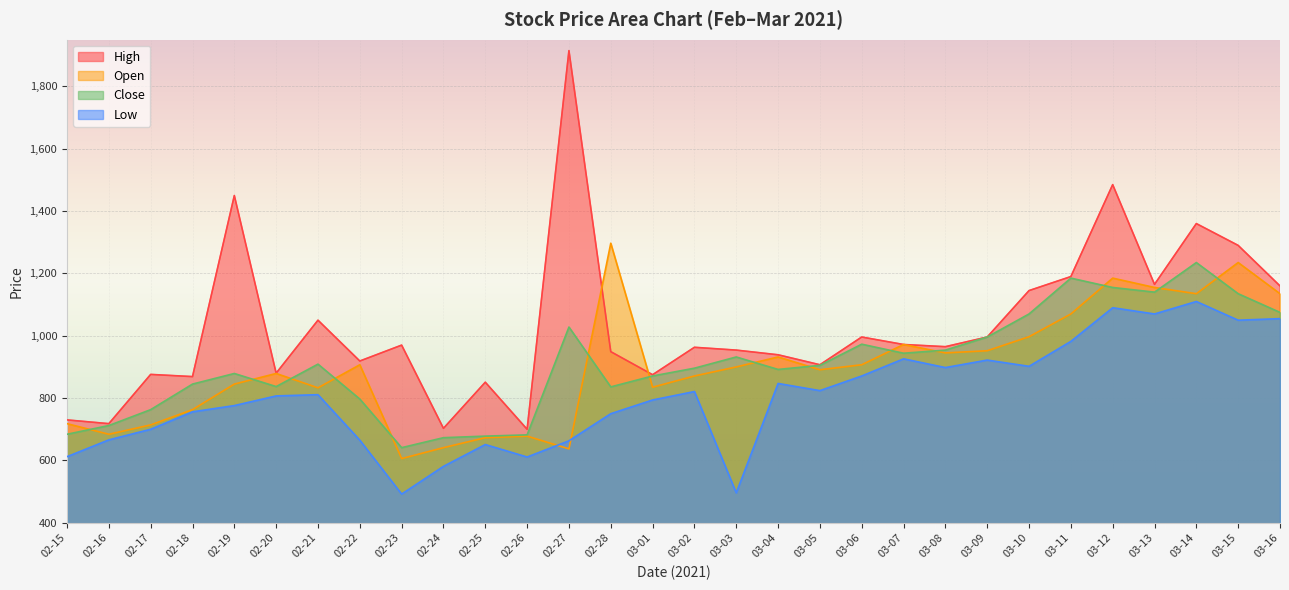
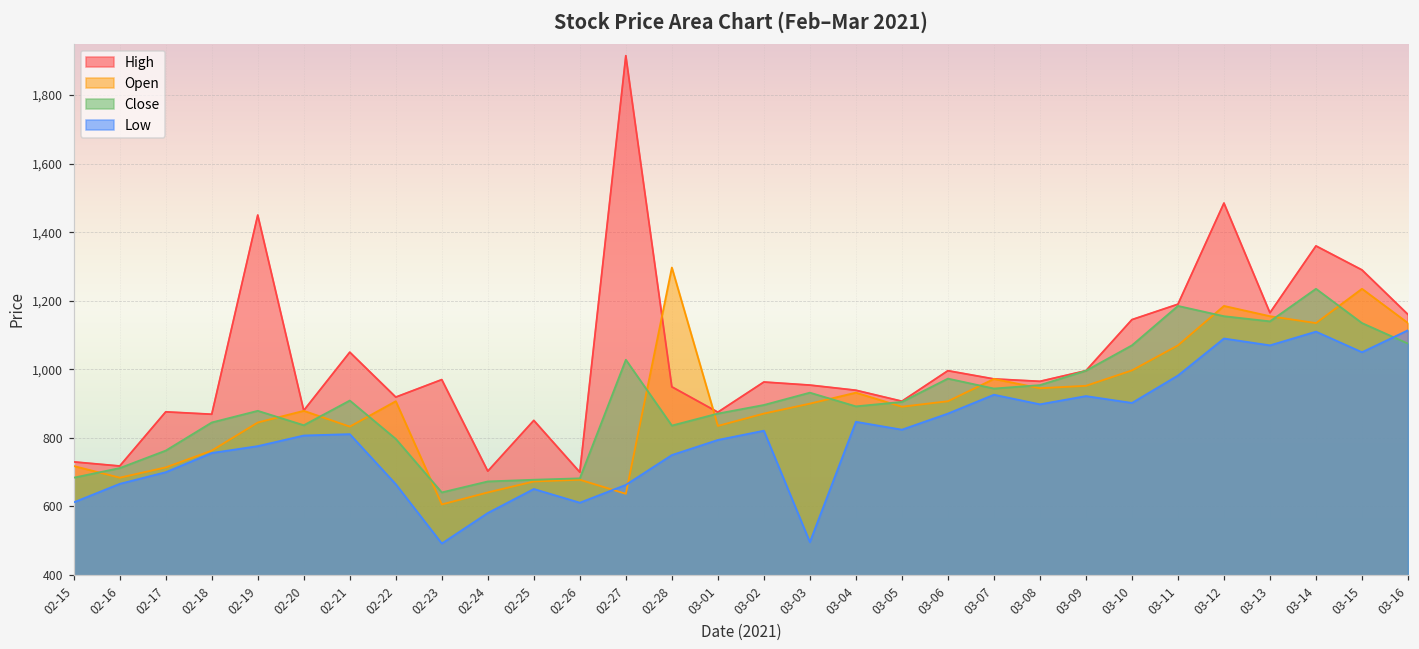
Low, 03-16: 1,060 -> 1,110
